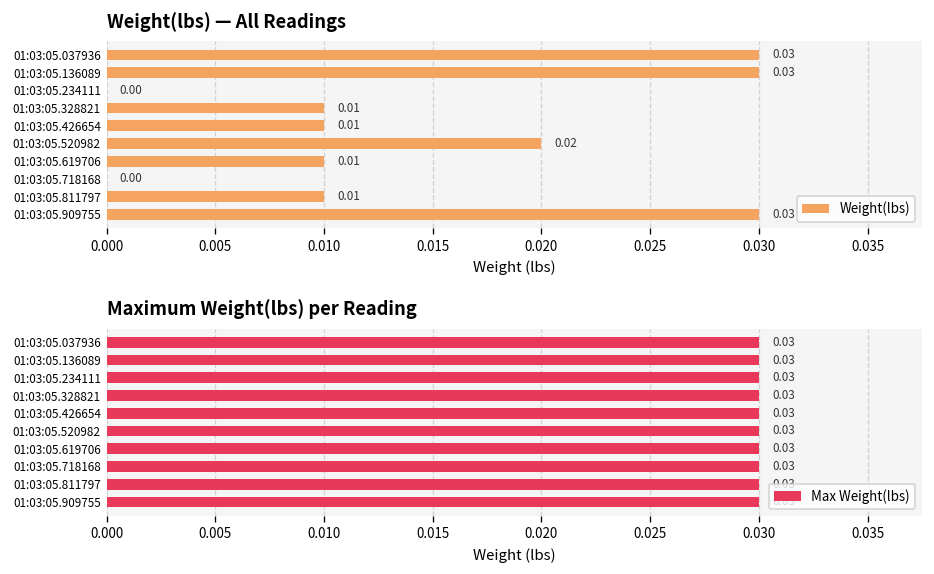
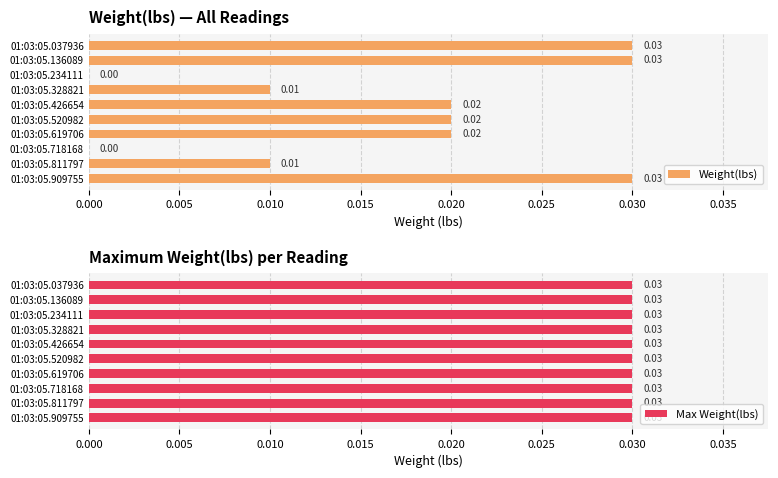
Weight(lbs) — All Readings, 01:03:05.426654: 0.01 -> 0.02
Weight(lbs) — All Readings, 01:03:05.619706: 0.01 -> 0.02
